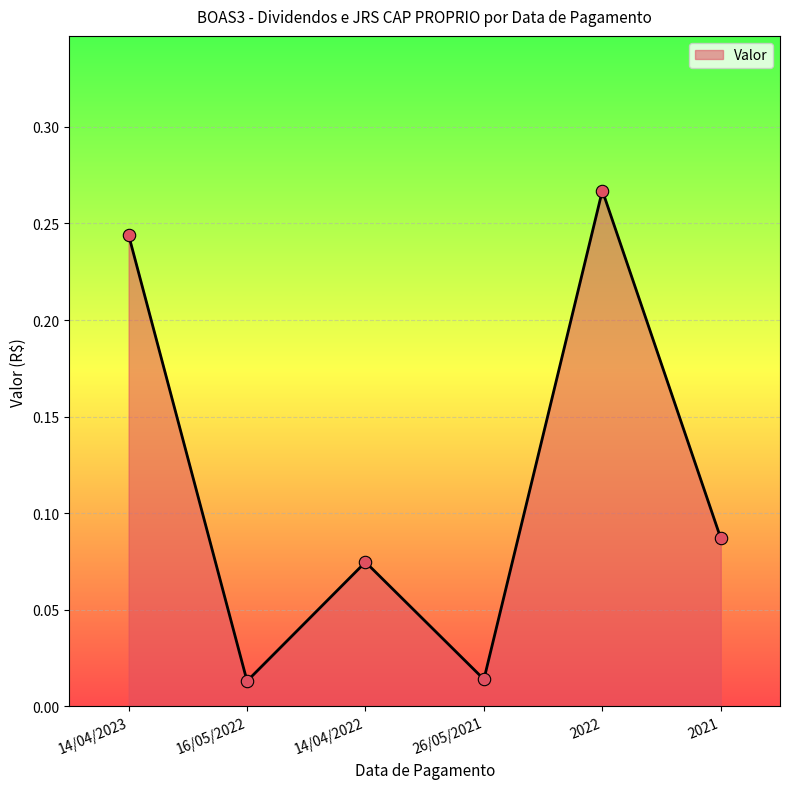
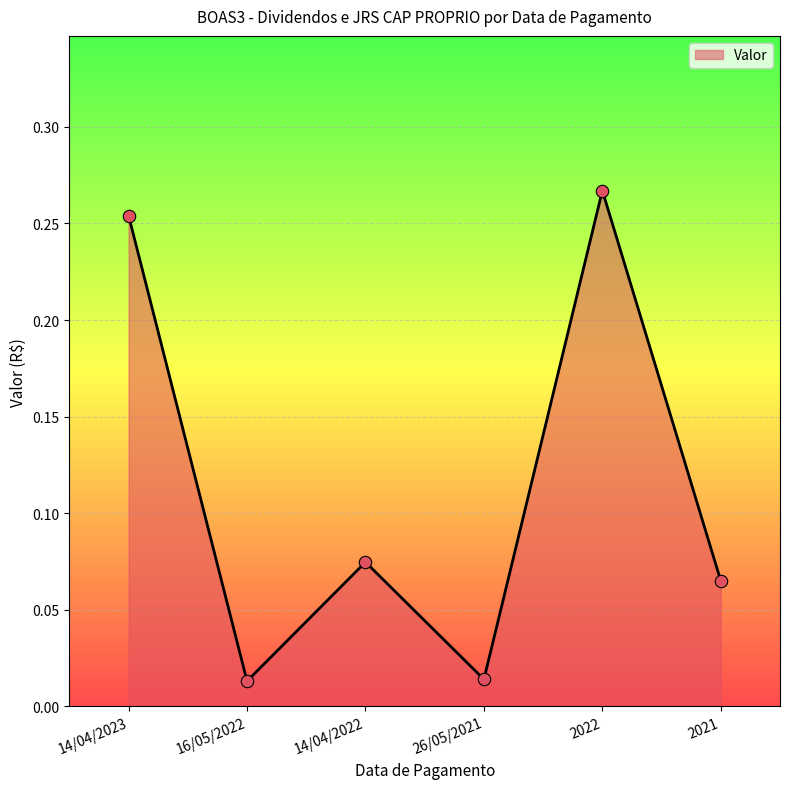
14/04/2023: 0.244 -> 0.254
2021: 0.087 -> 0.065
